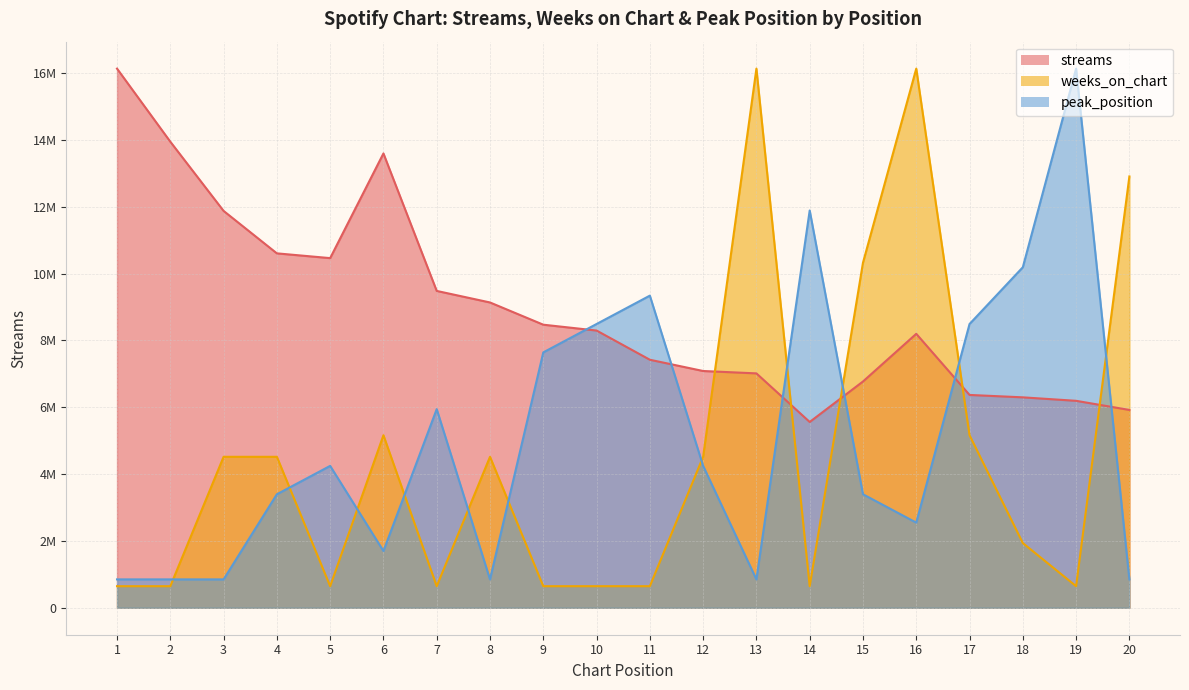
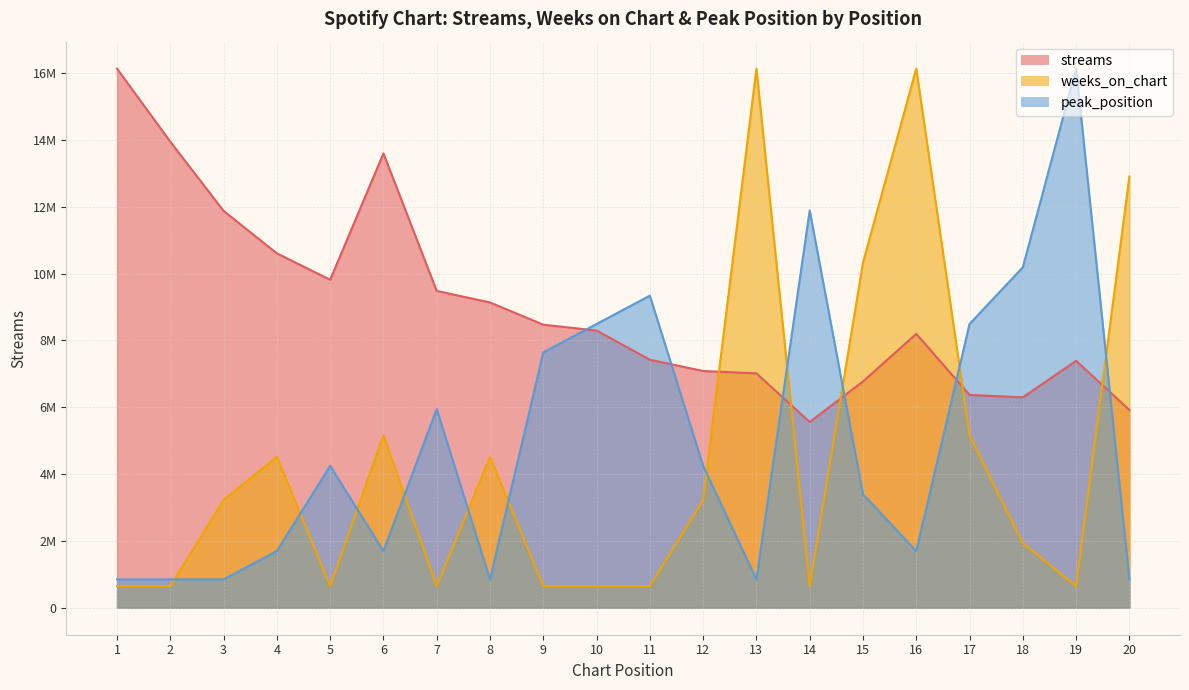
weeks_on_chart, 3: 4500000 -> 3200000
peak_position, 4: 3400000 -> 1700000
streams, 5: 10500000 -> 9800000
weeks_on_chart, 12: 4500000 -> 3200000
peak_position, 16: 2500000 -> 1700000
streams, 19: 6200000 -> 7400000
